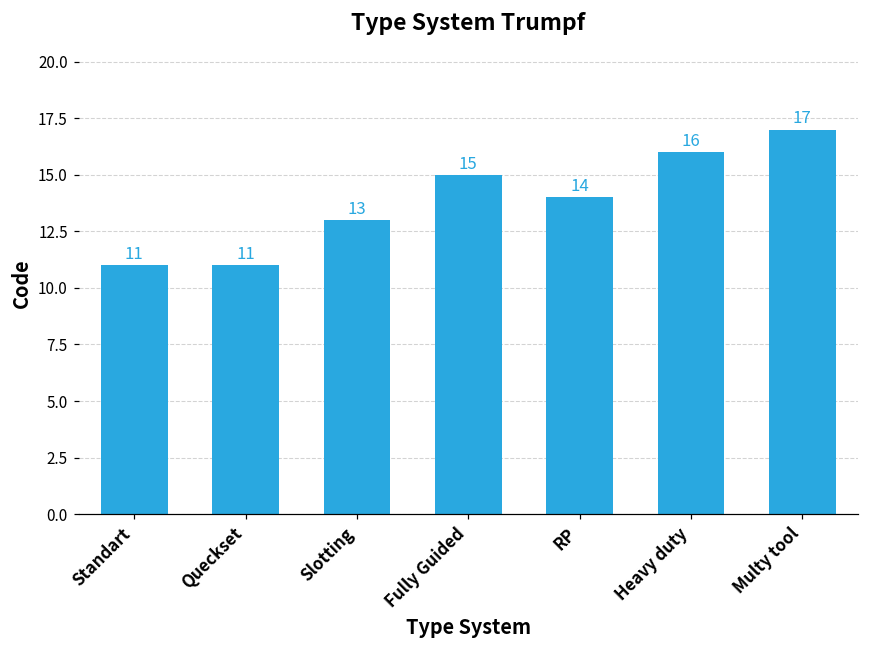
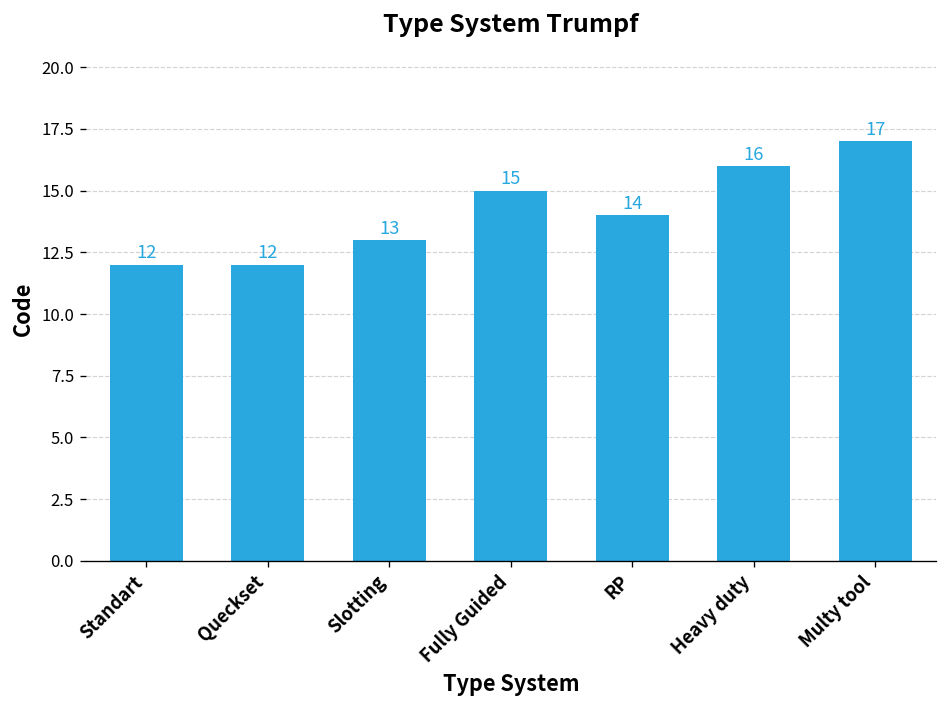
Standart: 11 -> 12
Queckset: 11 -> 12
